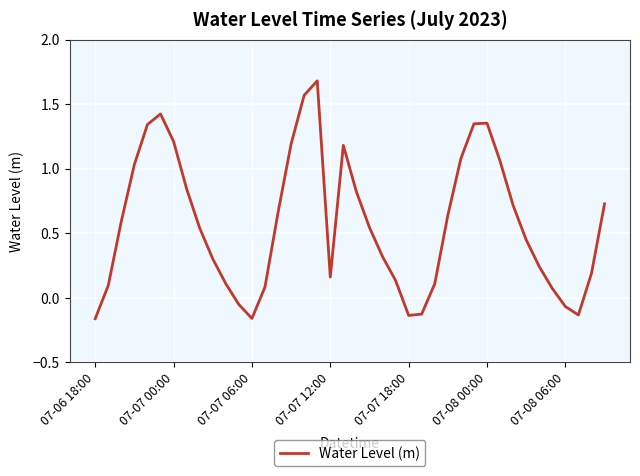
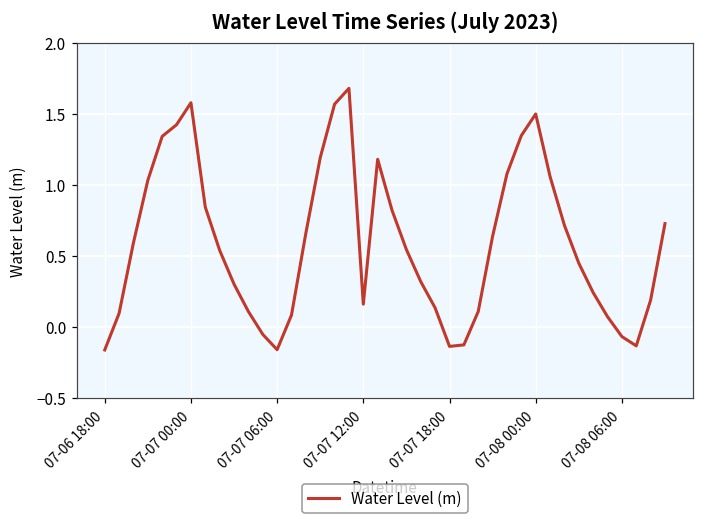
07-07 00:00: 1.21 -> 1.58
07-08 00:00: 1.35 -> 1.50
